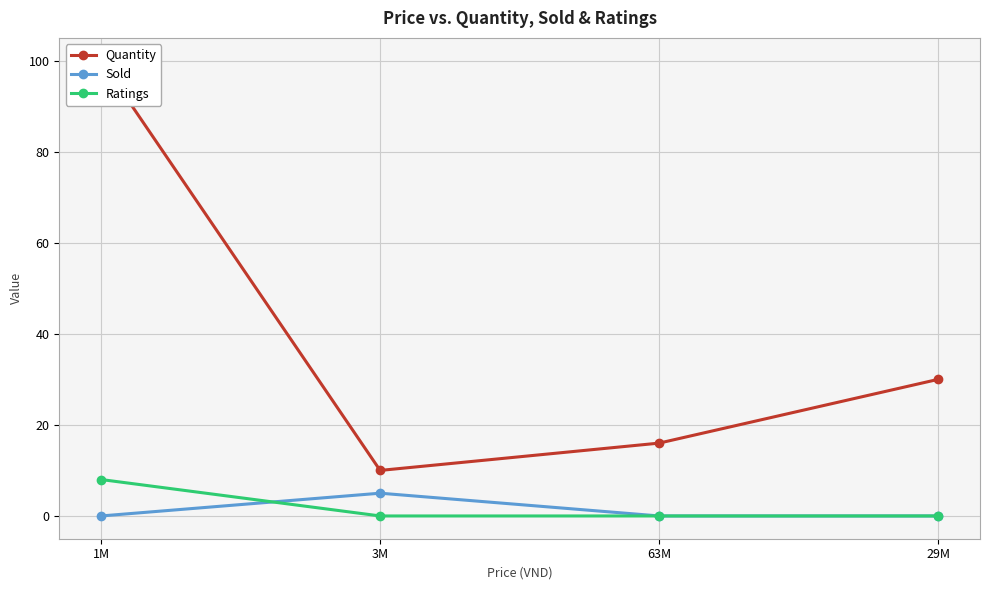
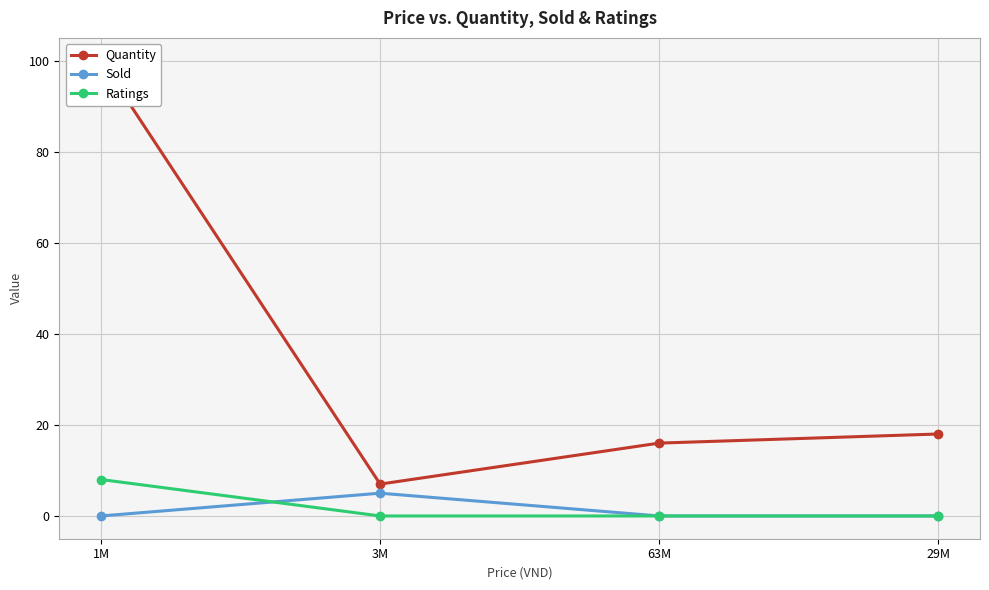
Quantity, 3M: 10 -> 7
Quantity, 29M: 30 -> 18
